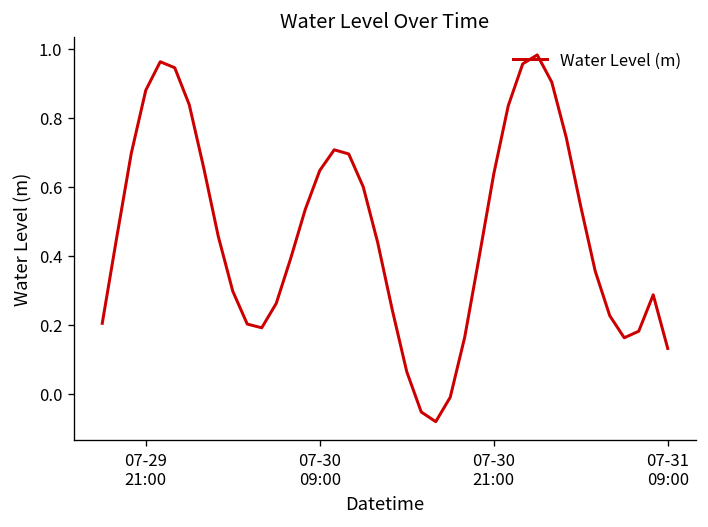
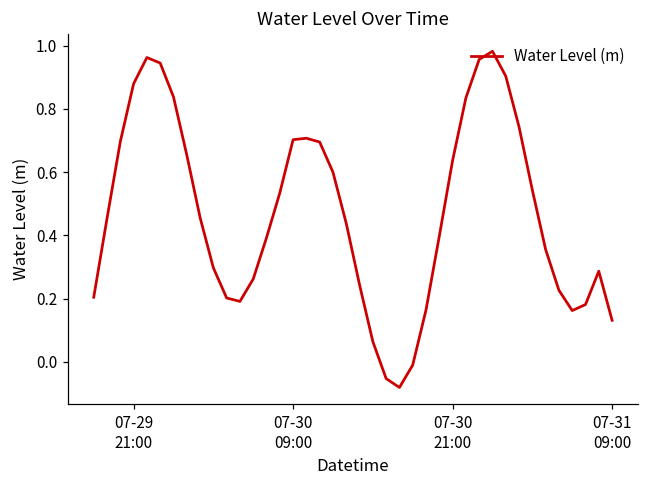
07-30 09:00: 0.65 -> 0.70
